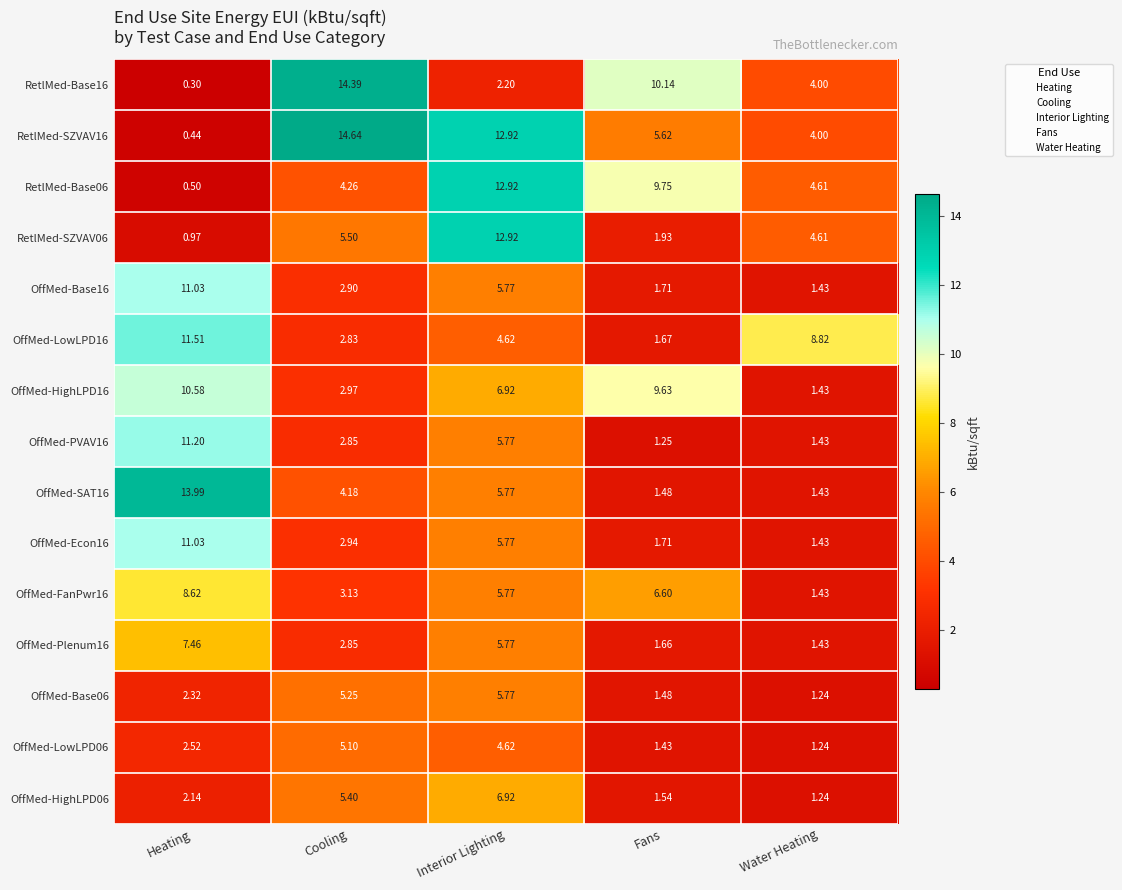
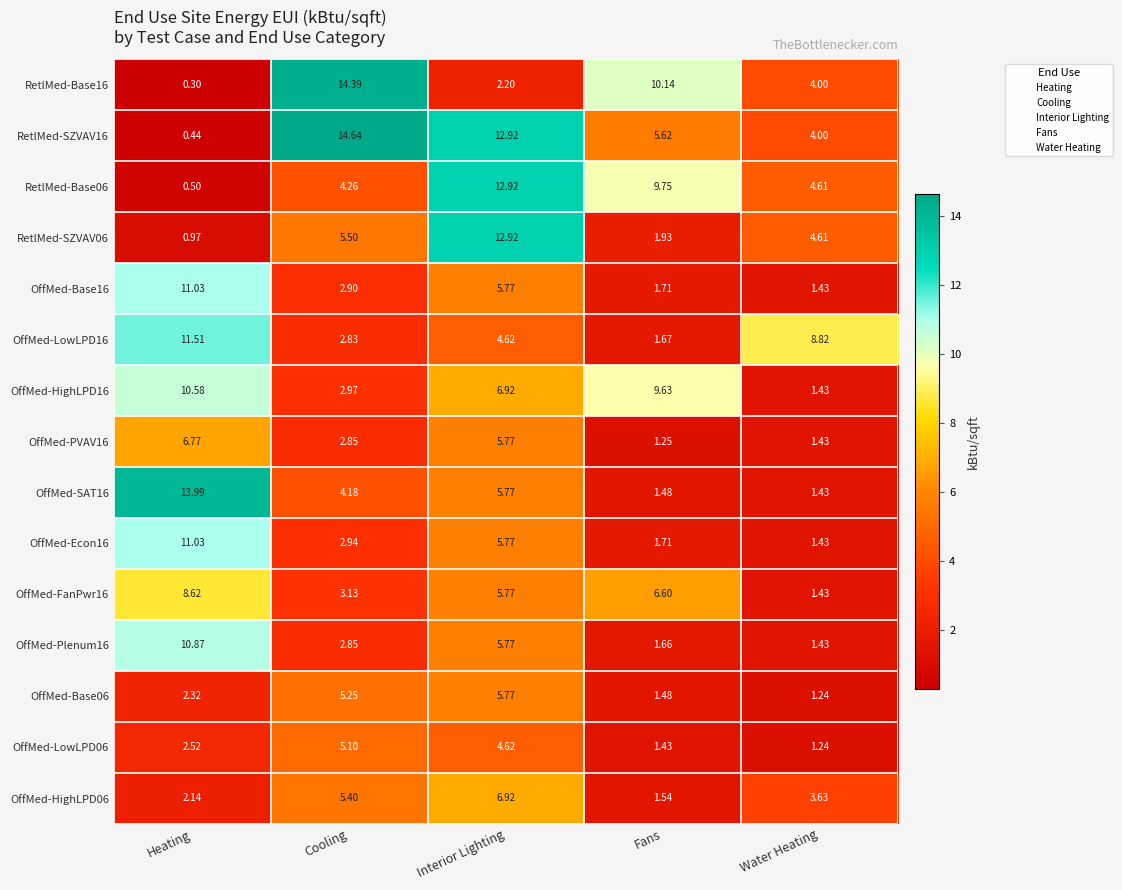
OffMed-PVAV16, Heating: 11.20 -> 6.77
OffMed-Plenum16, Heating: 7.46 -> 10.87
OffMed-HighLPD06, Water Heating: 1.24 -> 3.63
